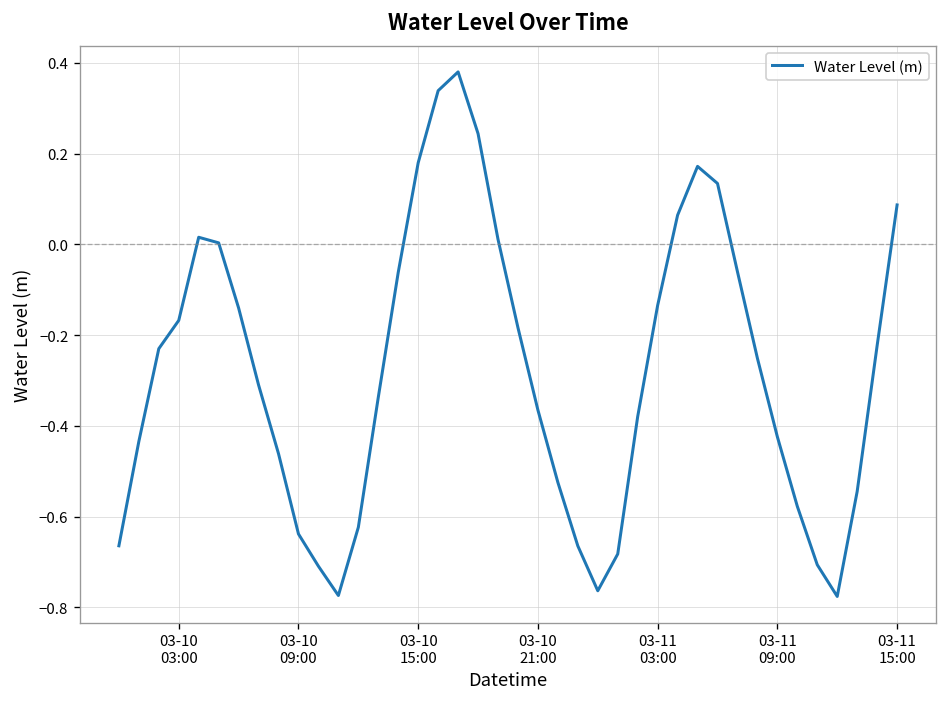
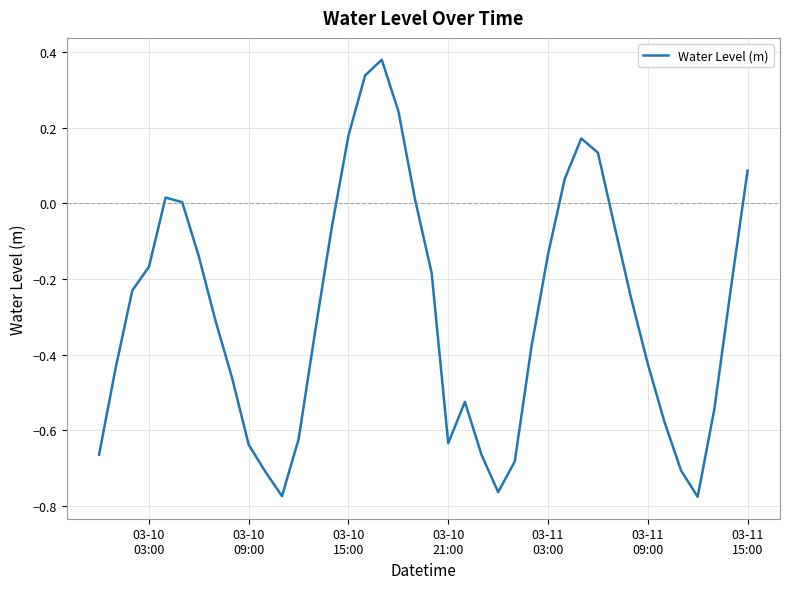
03-10 21:00: -0.37 -> -0.63
